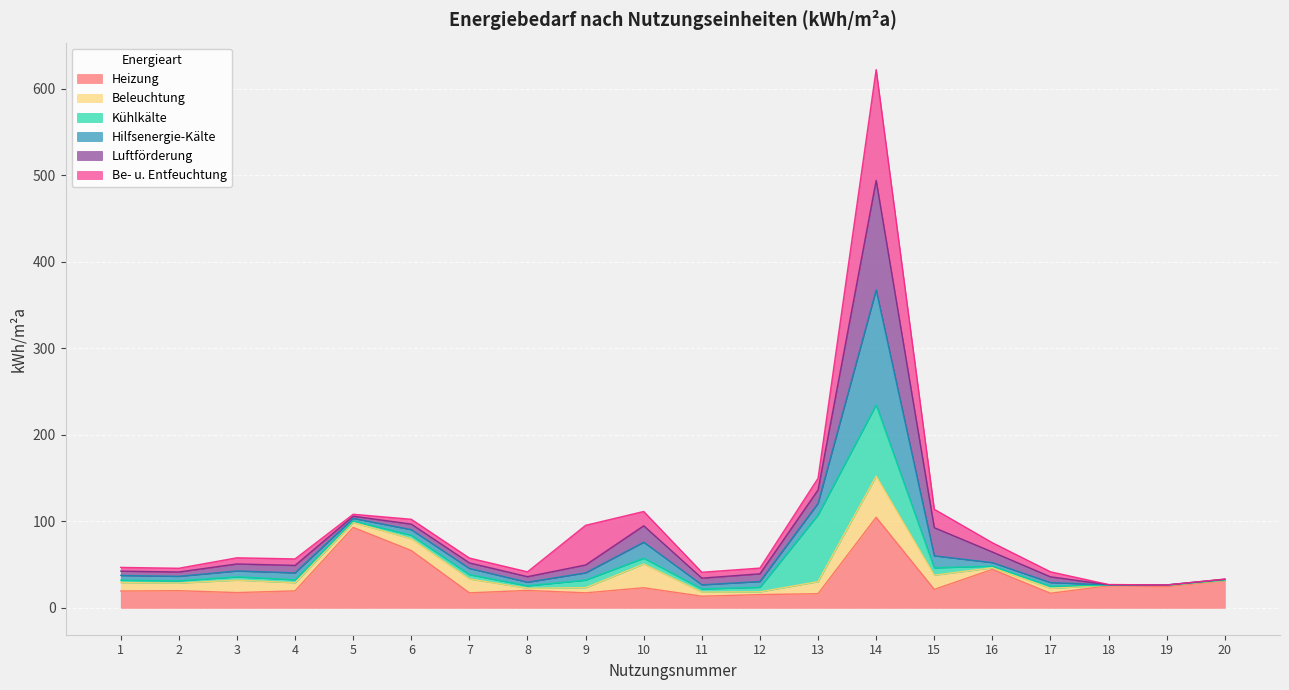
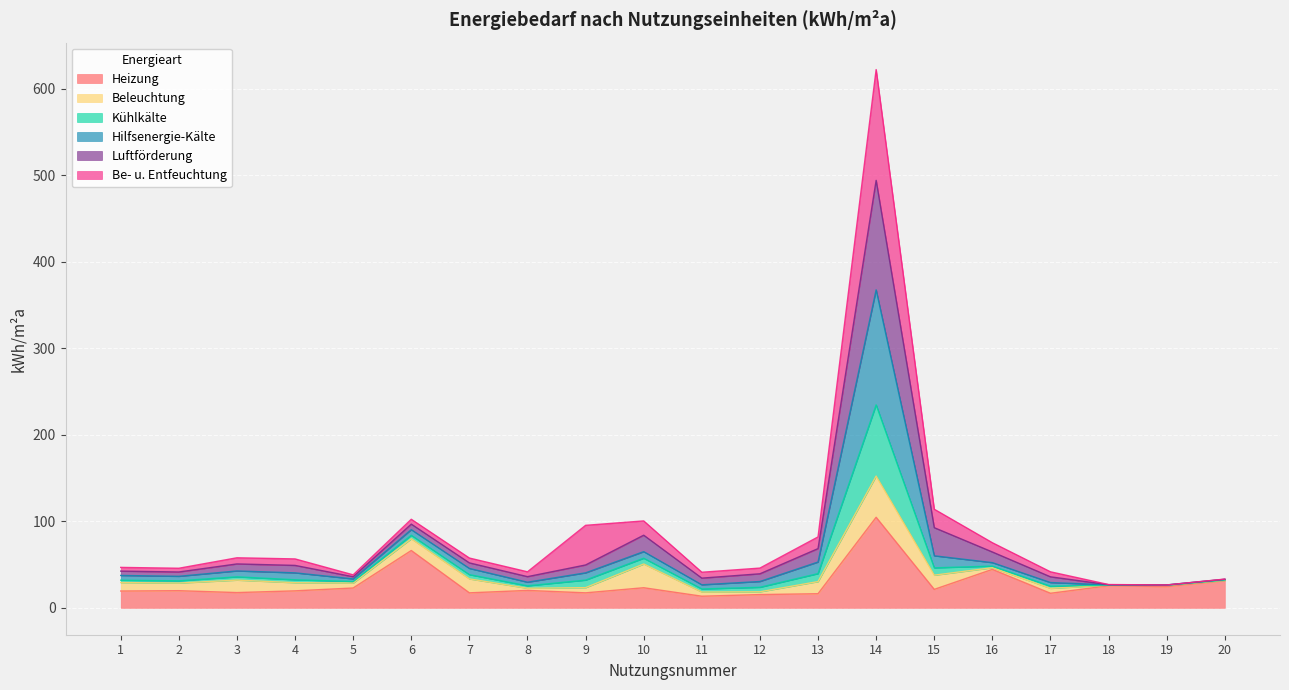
Heizung, 5: 90 -> 20
Hilfsenergie-Kälte, 10: 20 -> 10
Kühlkälte, 13: 80 -> 10
